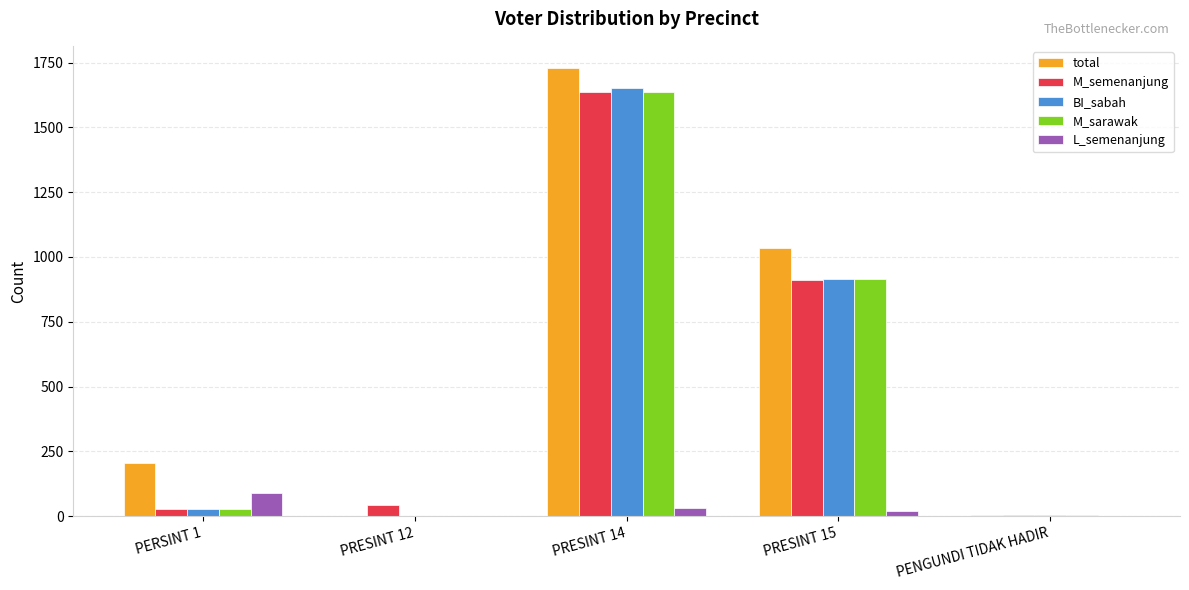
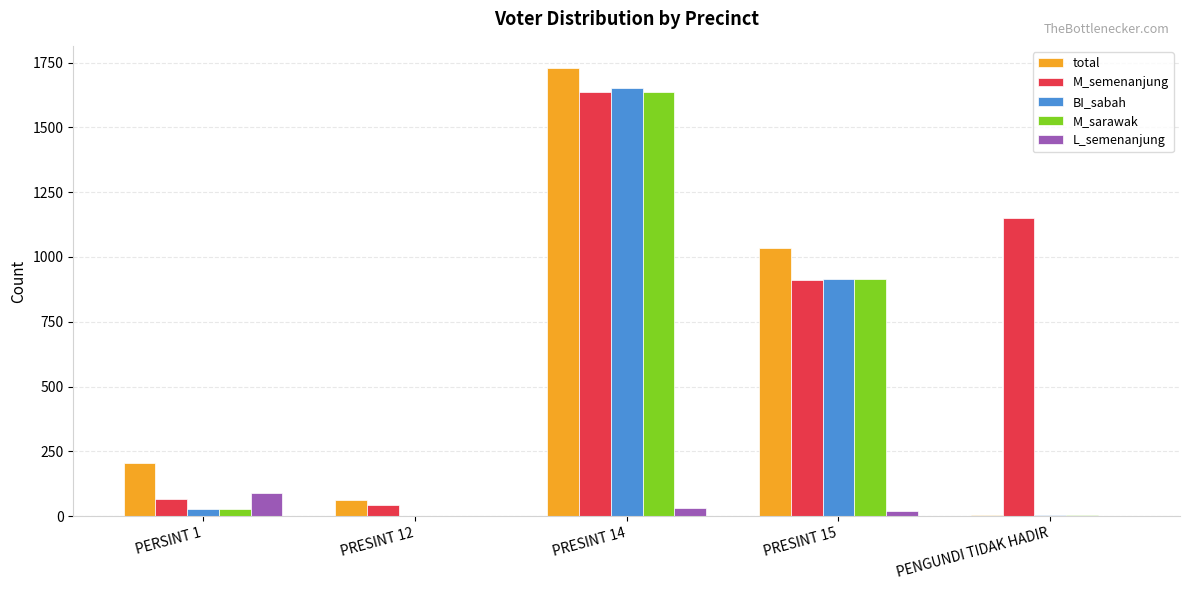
M_semenanjung, PERSINT 1: 30 -> 70
total, PRESINT 12: 0 -> 60
M_semenanjung, PENGUNDI TIDAK HADIR: 10 -> 1150
